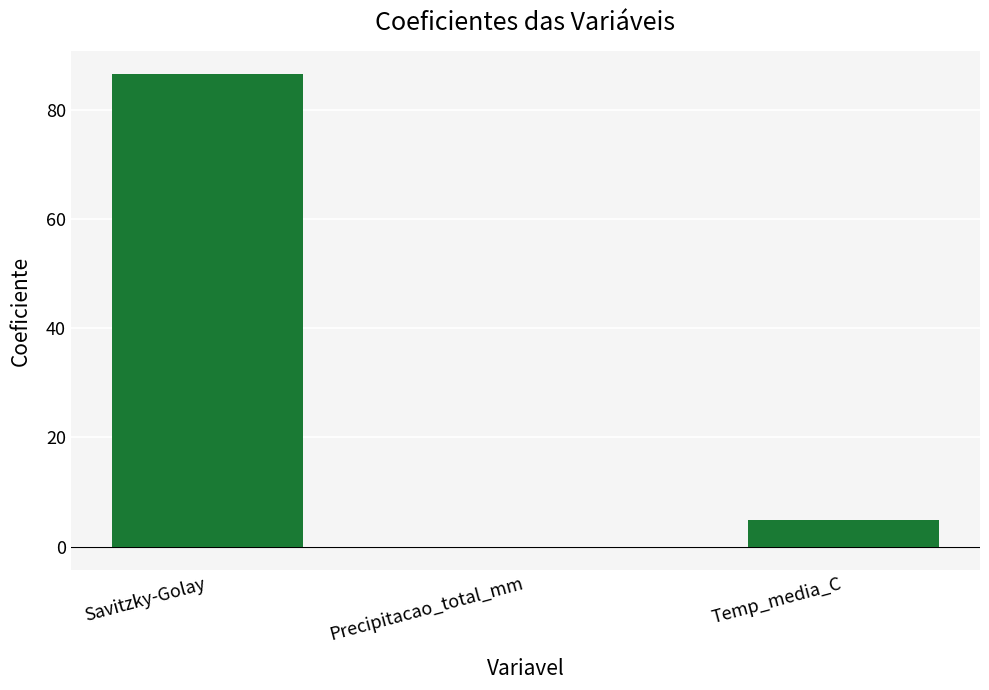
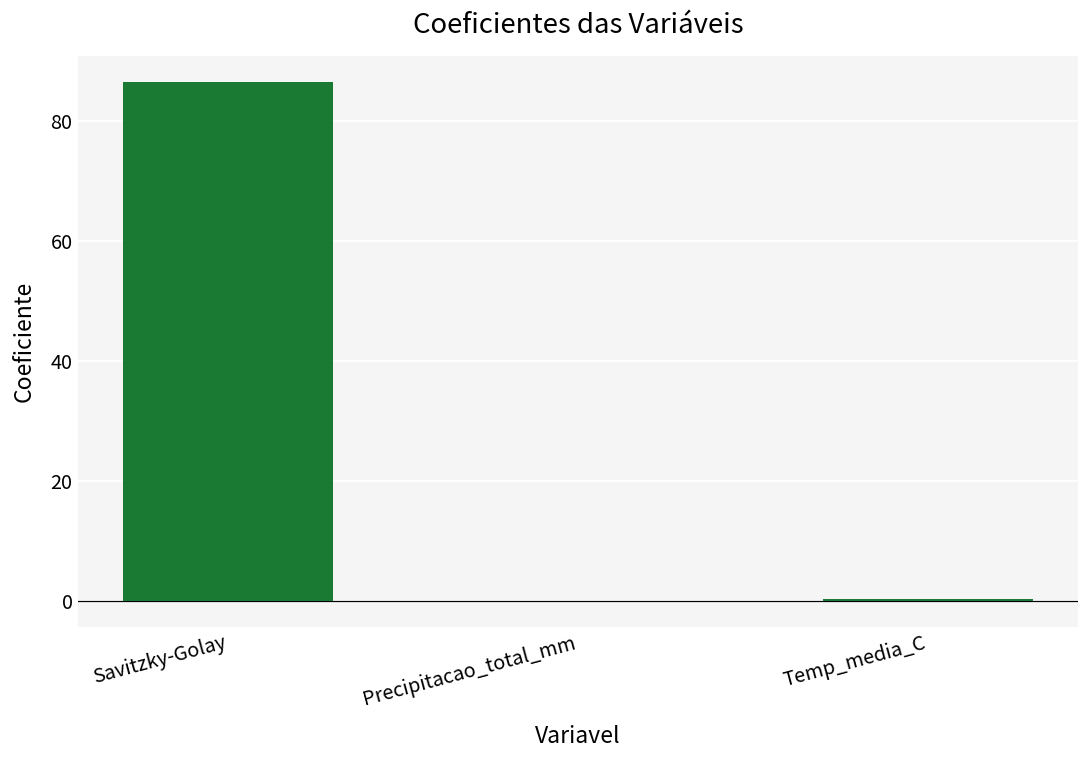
Temp_media_C: 5 -> 0
